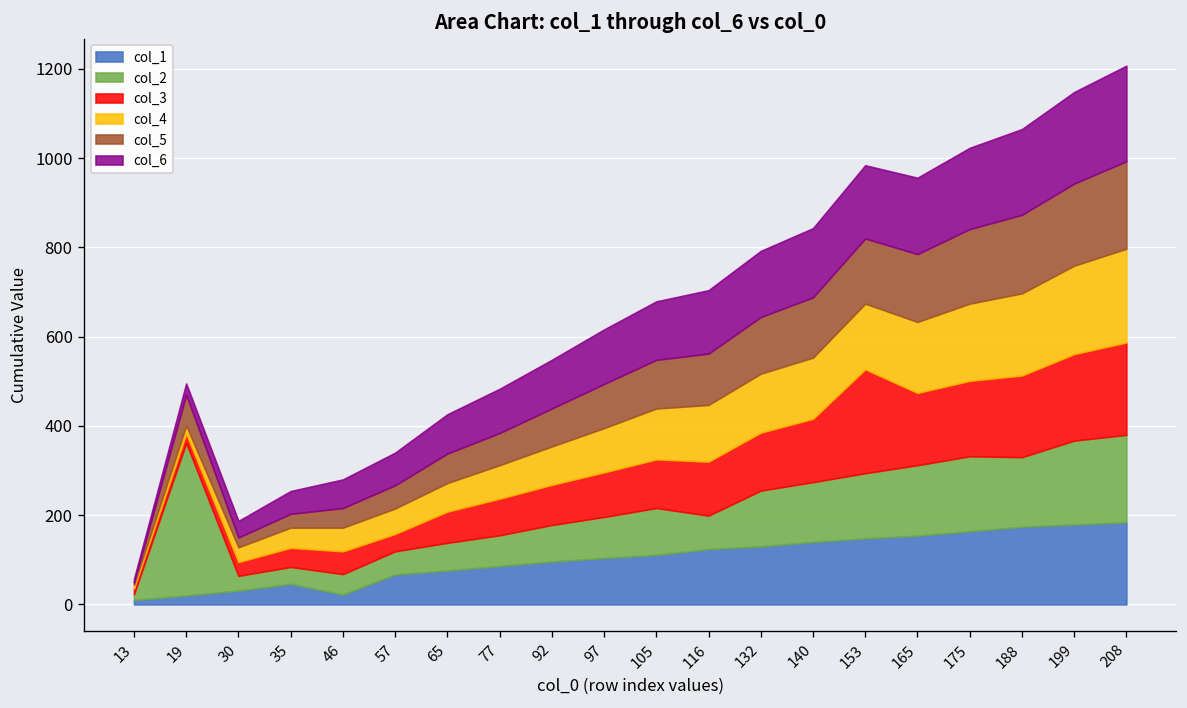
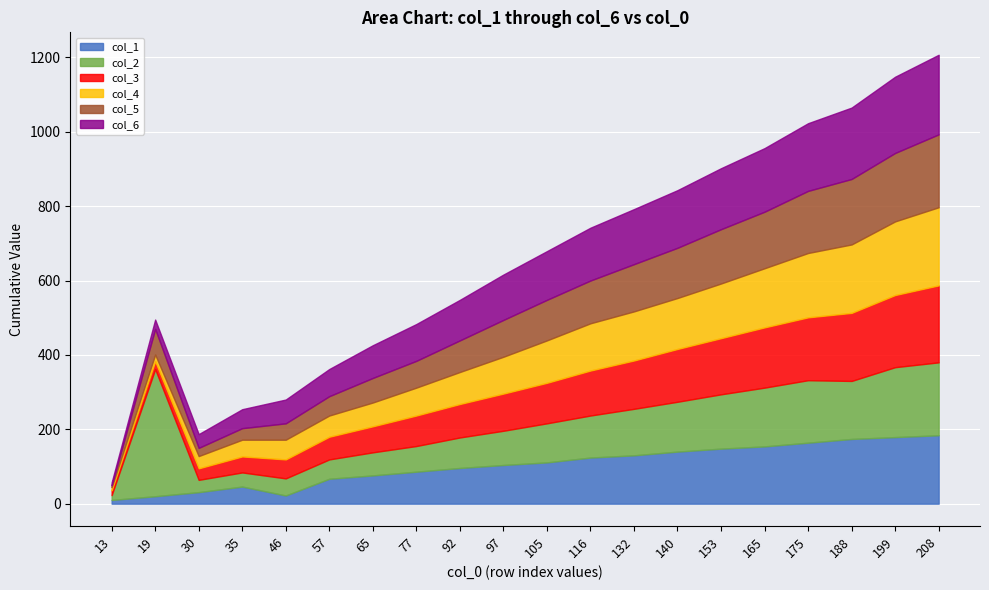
col_3, 57: 40 -> 60
col_2, 116: 80 -> 110
col_3, 153: 230 -> 150
